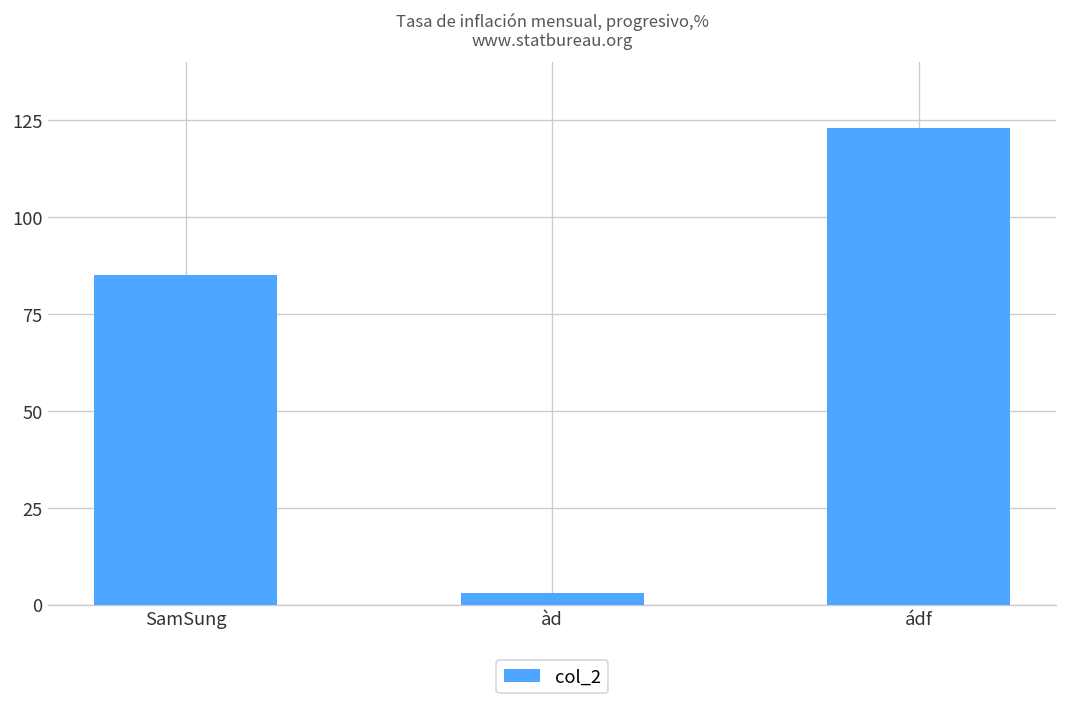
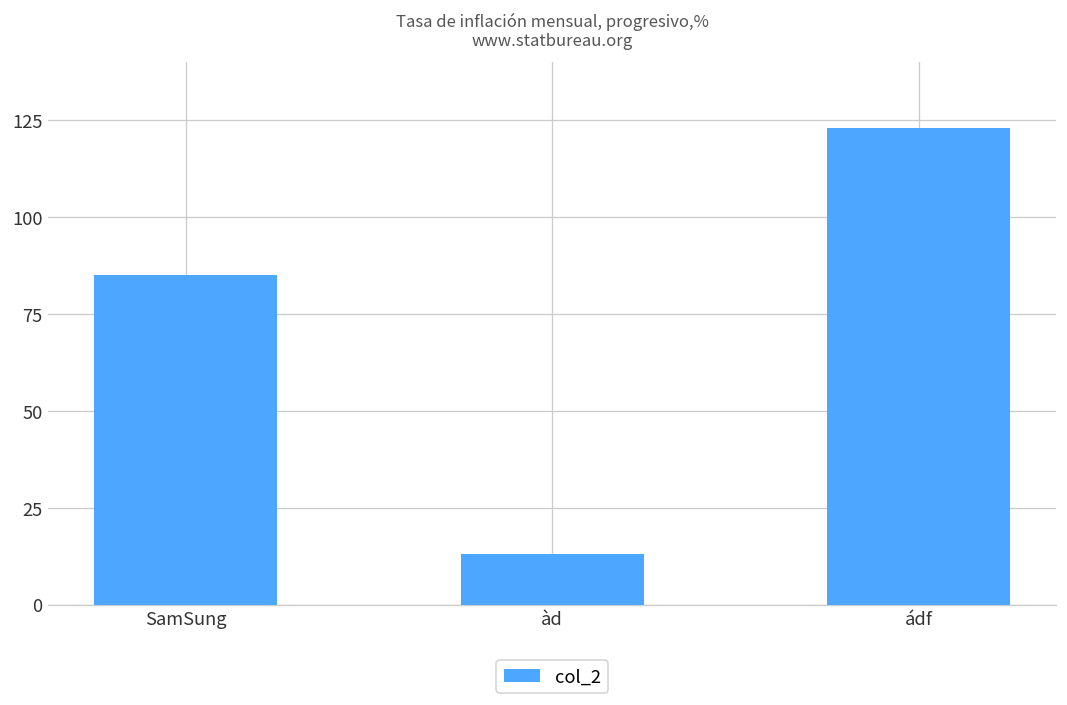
àd: 3 -> 13
